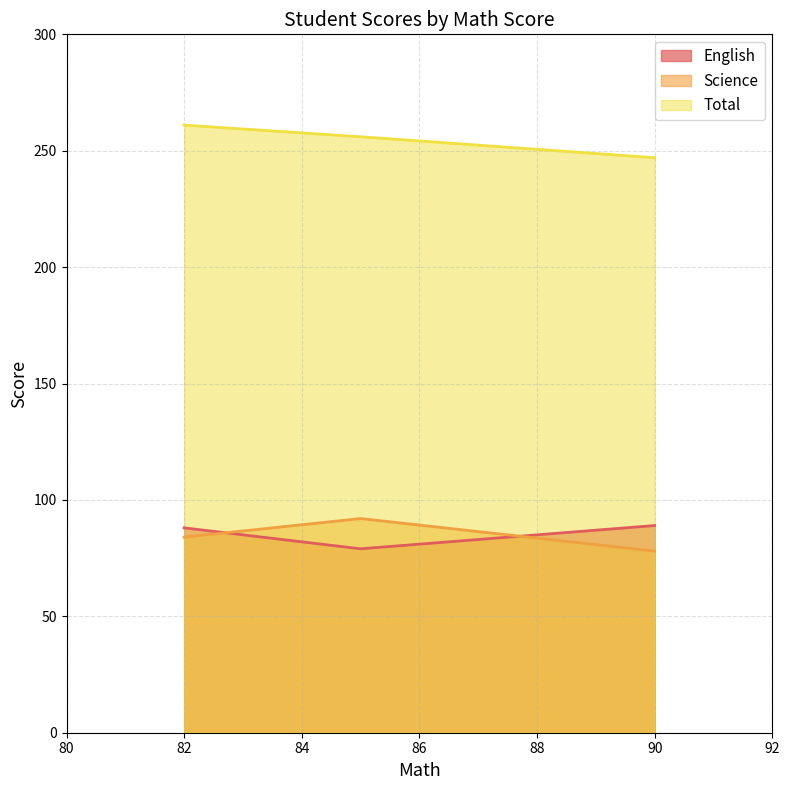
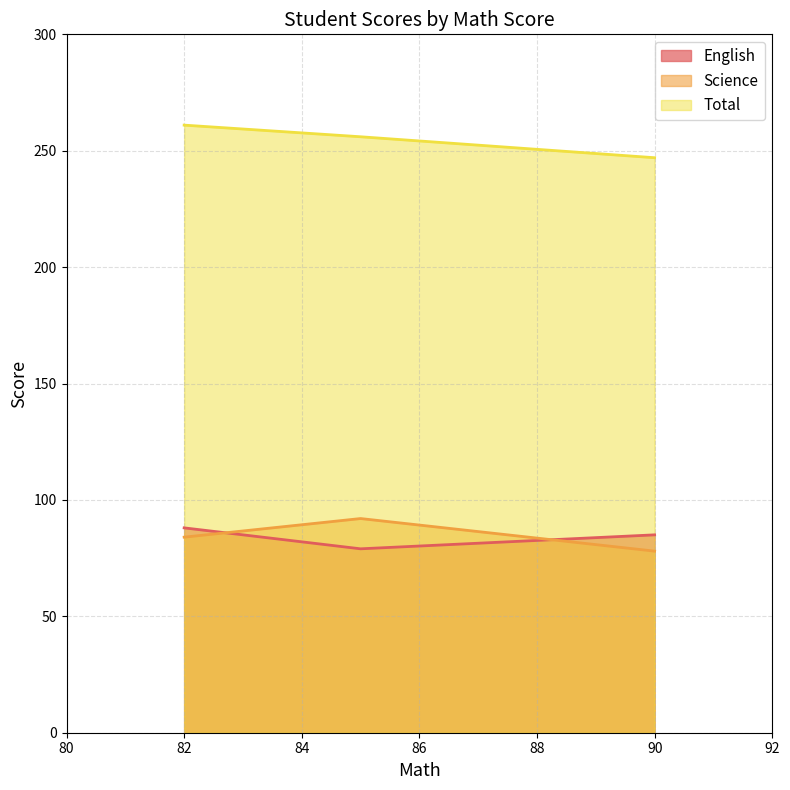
English, 90: 89 -> 85
